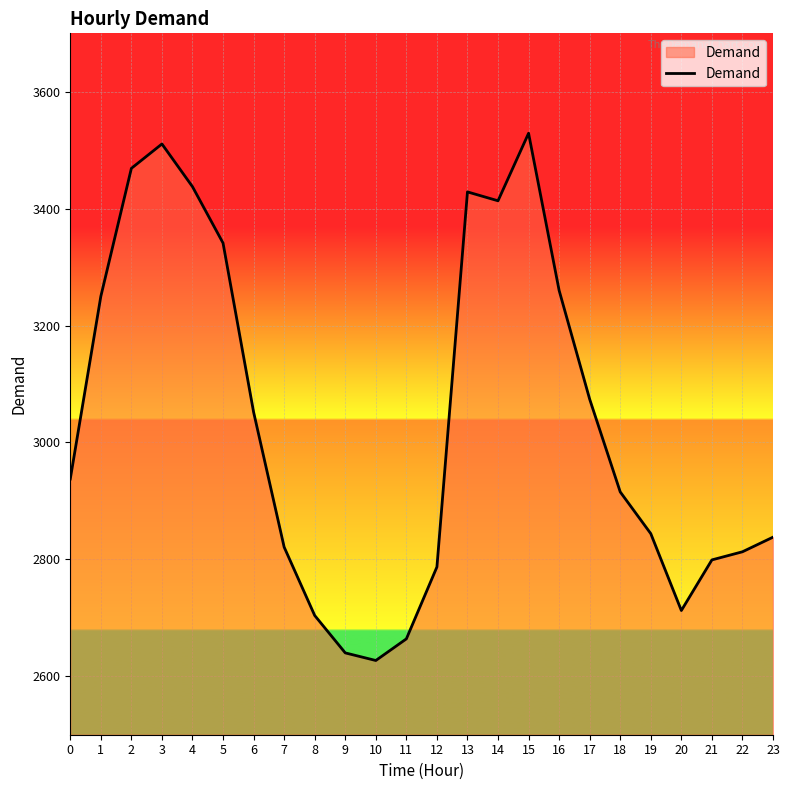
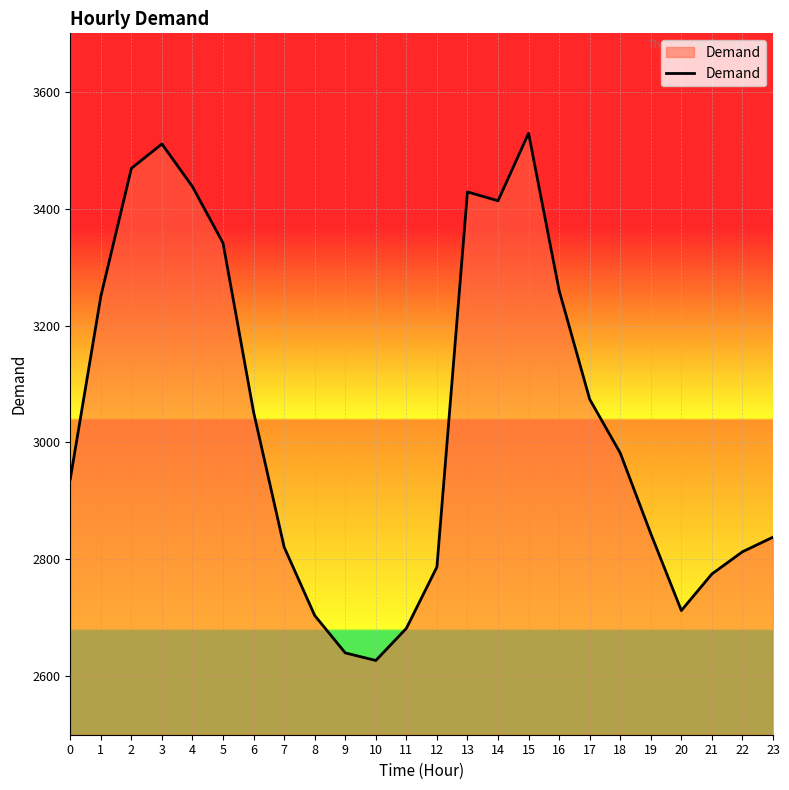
11: 2660 -> 2680
18: 2920 -> 2980
21: 2800 -> 2780
